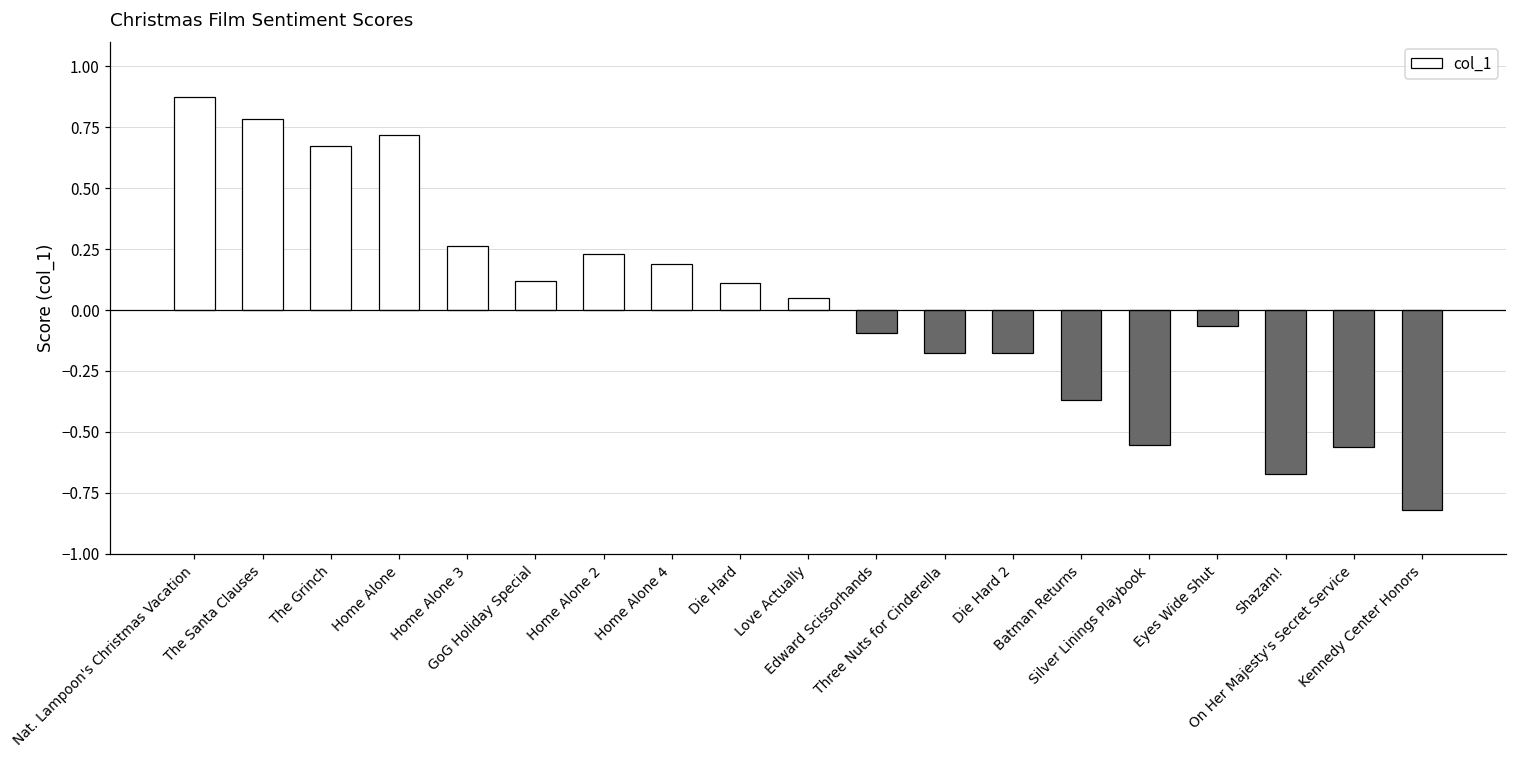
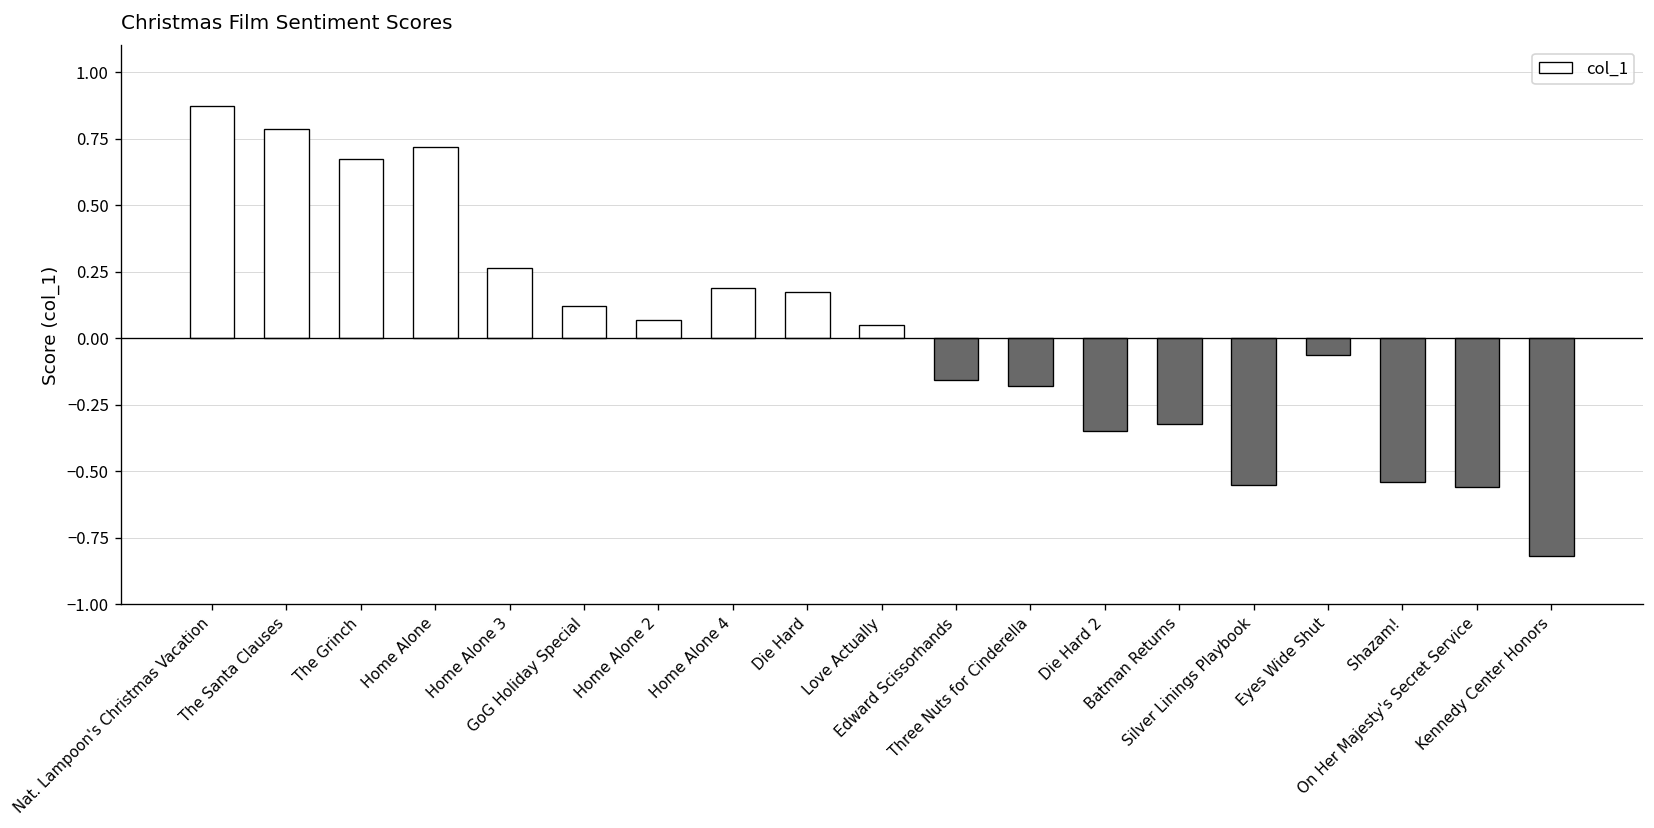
Home Alone 2: 0.23 -> 0.07
Die Hard: 0.11 -> 0.17
Edward Scissorhands: -0.10 -> -0.16
Die Hard 2: -0.18 -> -0.35
Batman Returns: -0.37 -> -0.32
Shazam!: -0.67 -> -0.54
